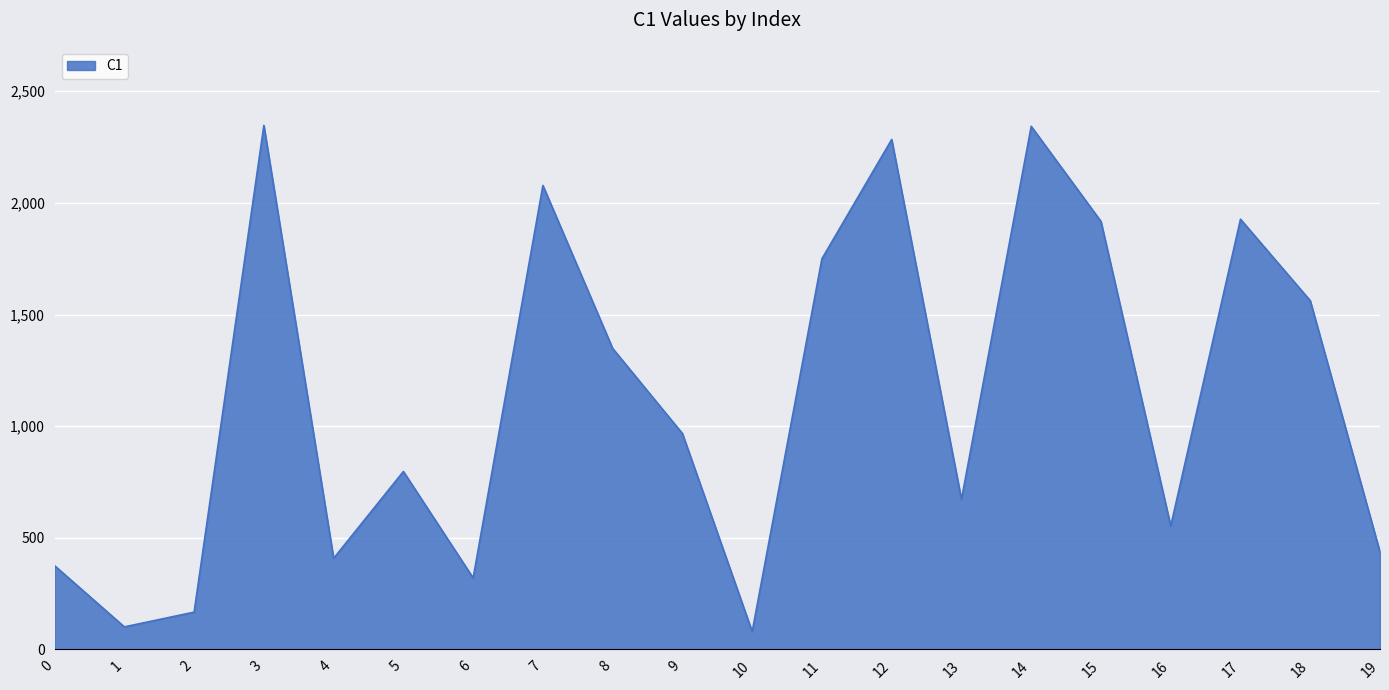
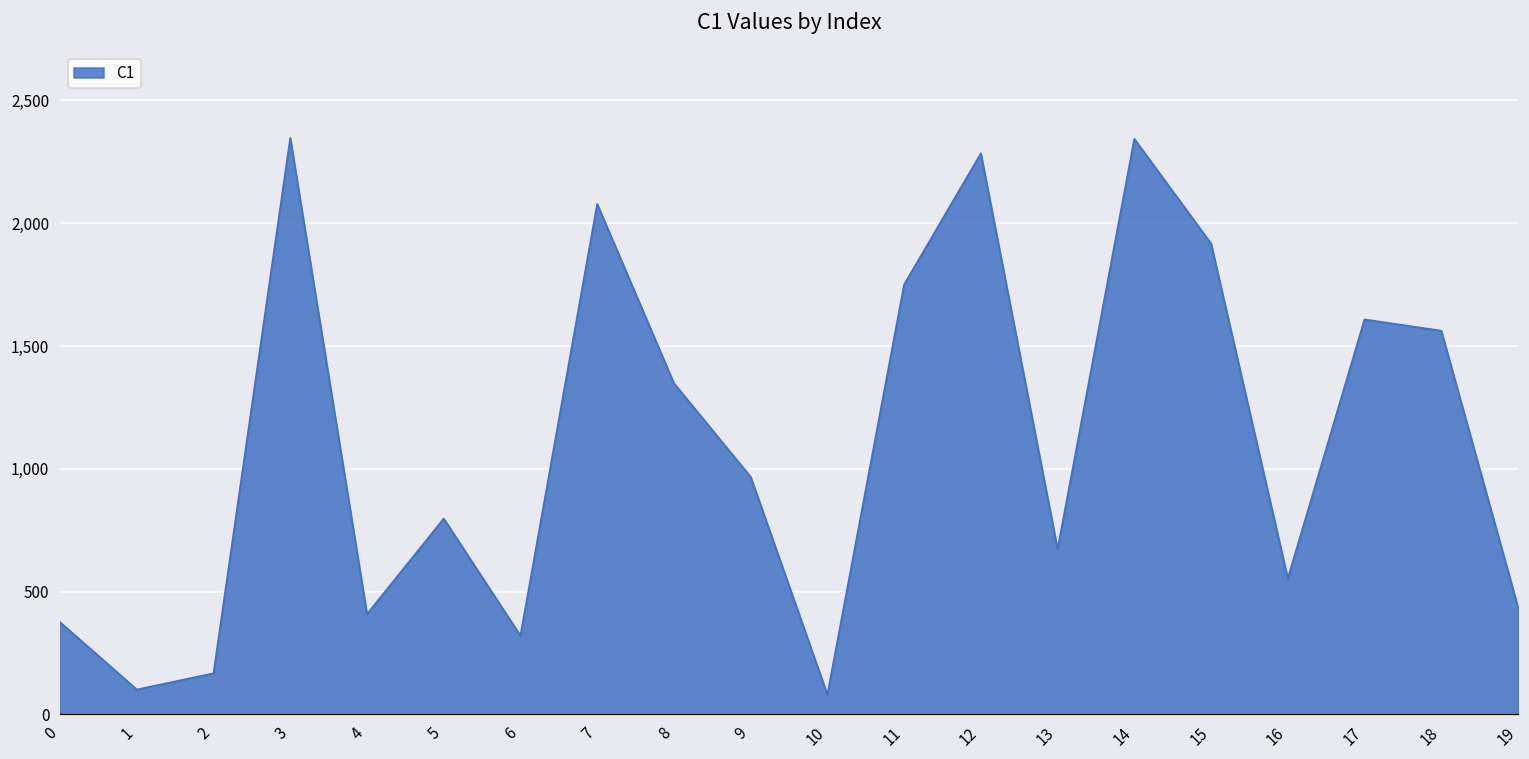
17: 1,930 -> 1,610
